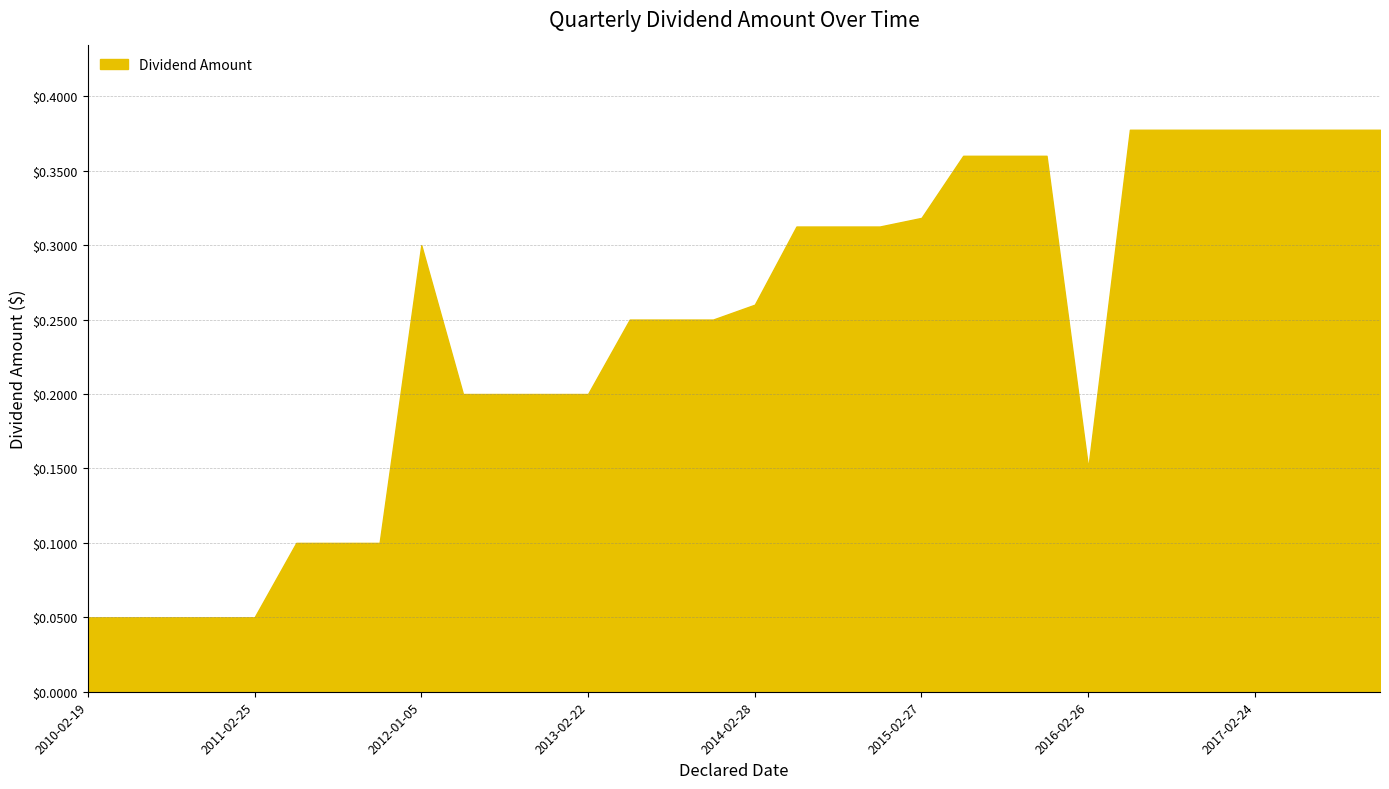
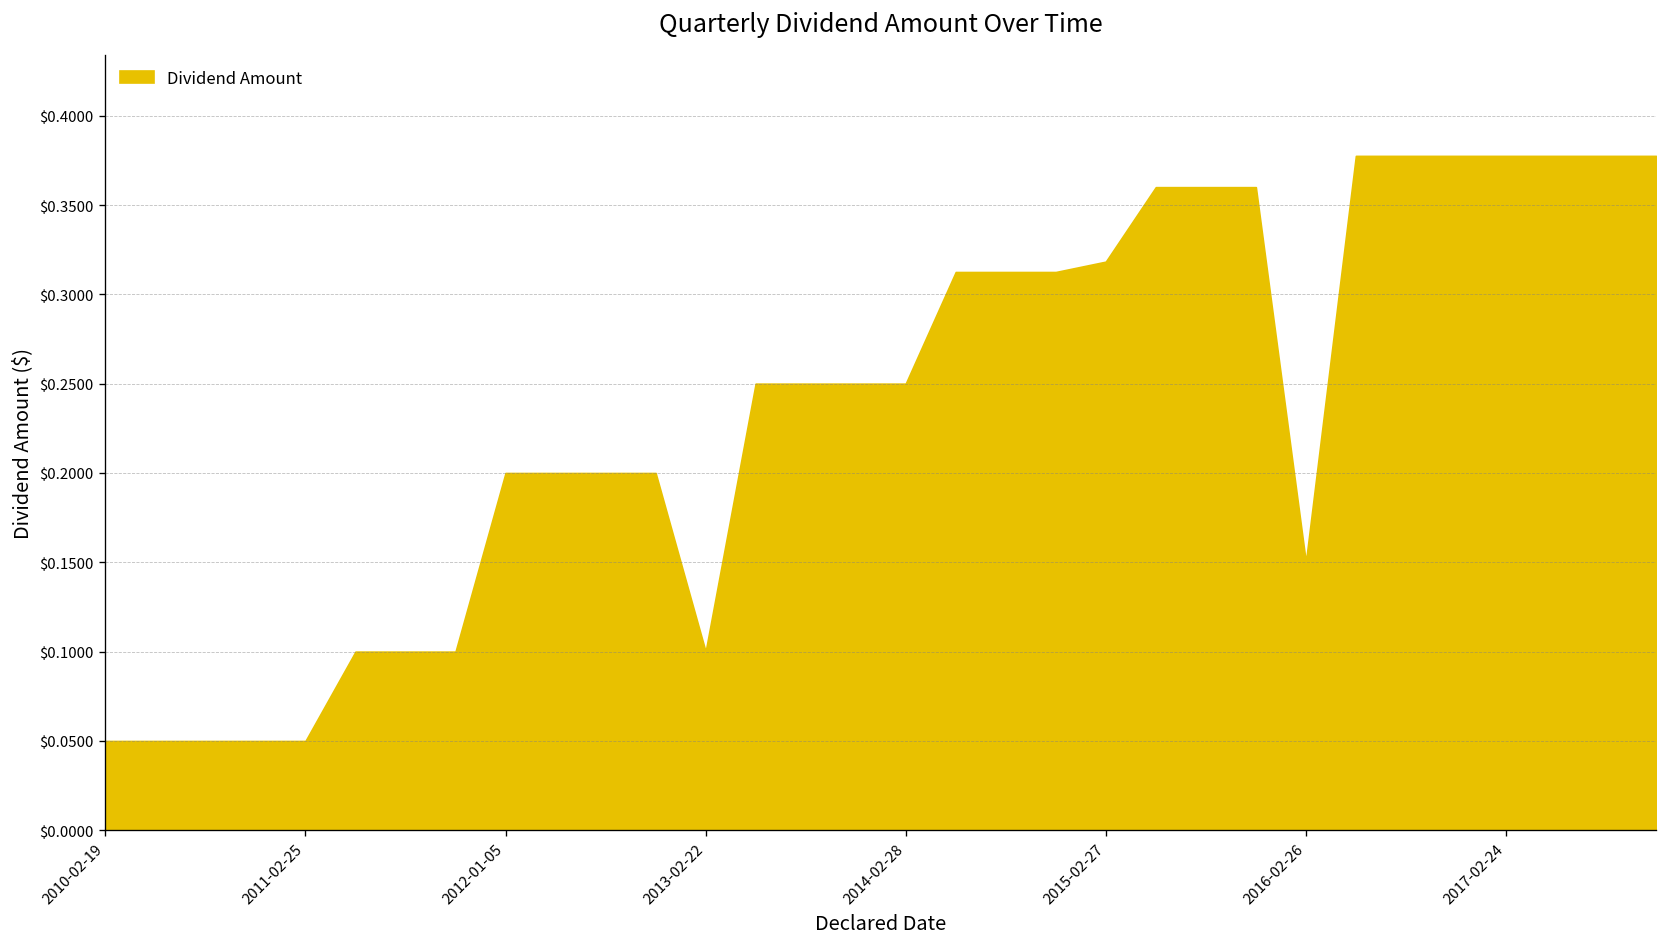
2012-01-05: $0.3 -> $0.2
2013-02-22: $0.2 -> $0.1
2014-02-28: $0.26 -> $0.25
